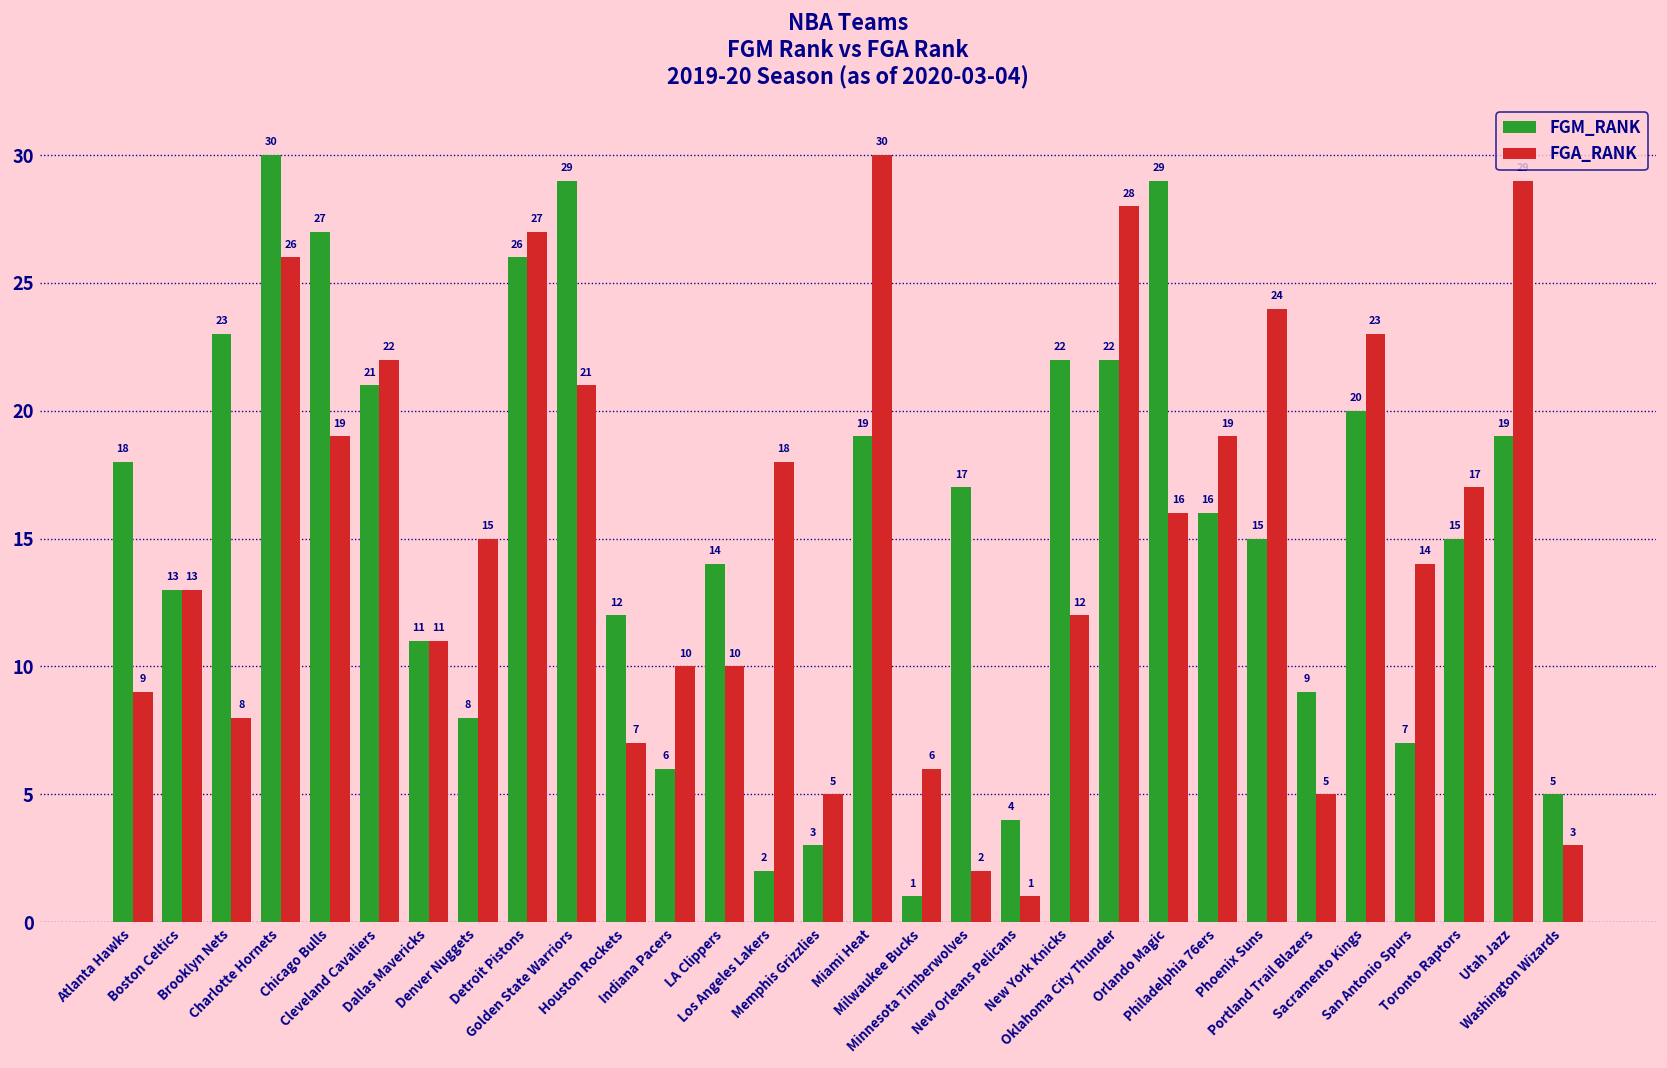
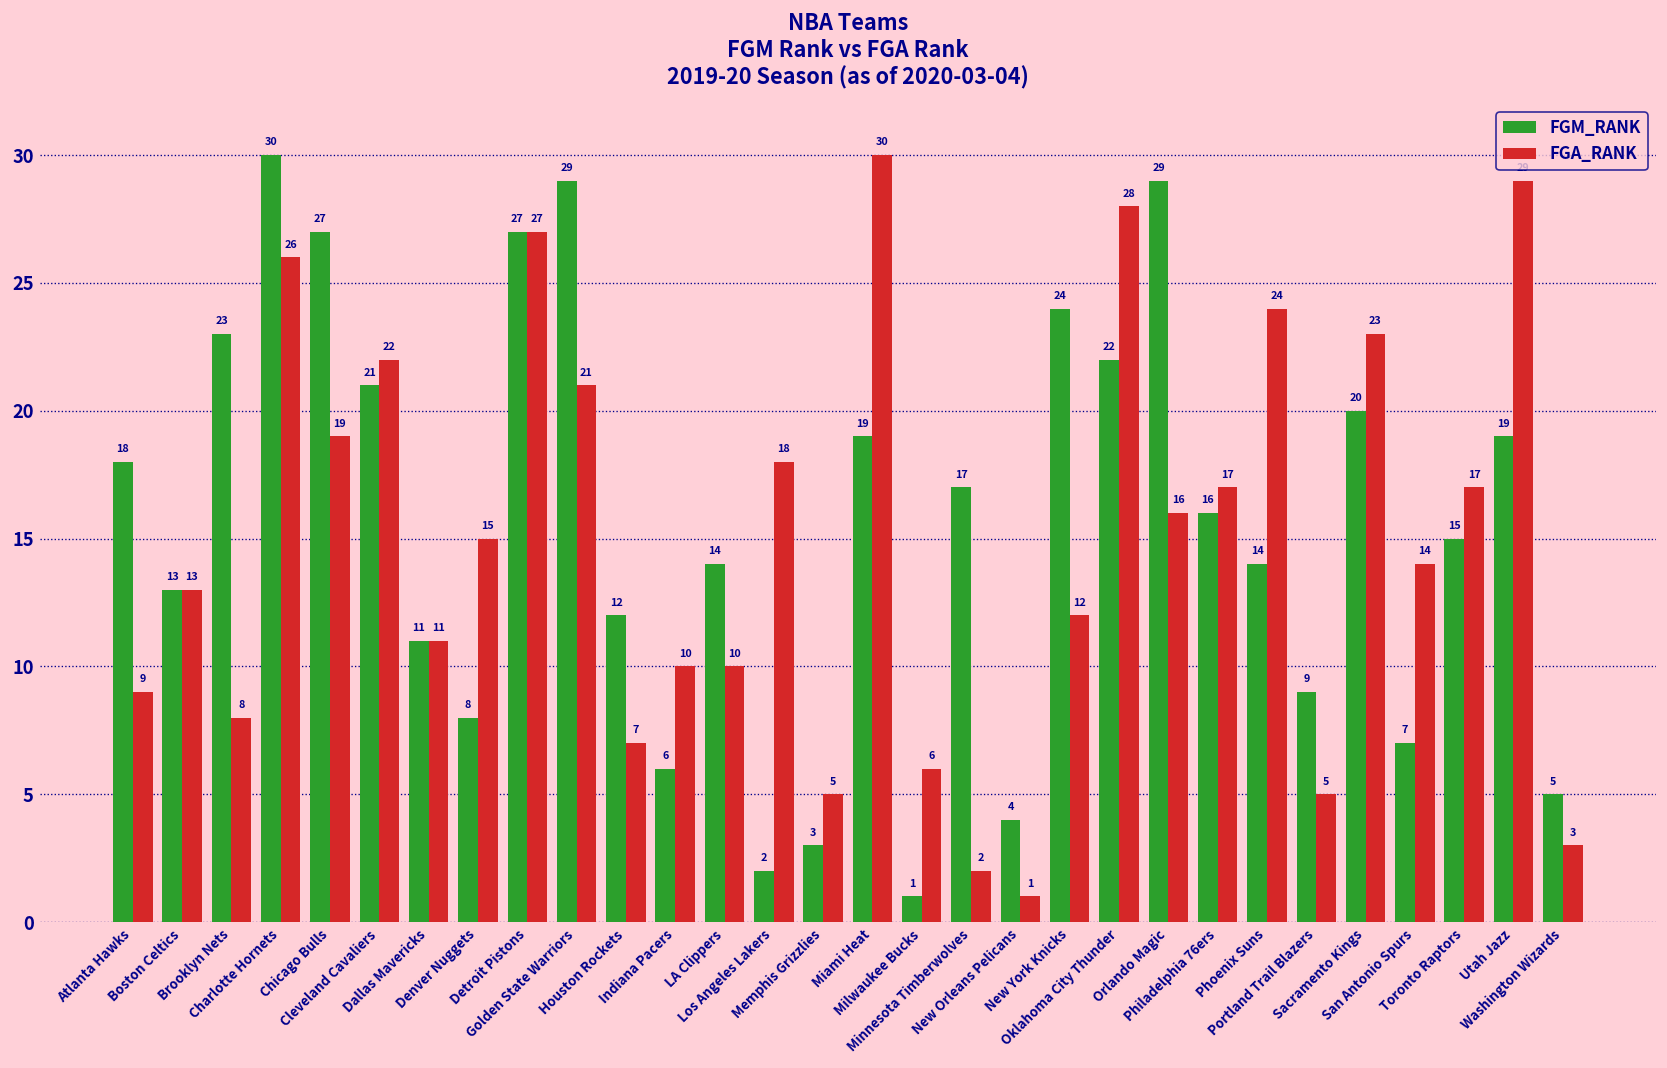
FGM_RANK, Detroit Pistons: 26 -> 27
FGM_RANK, New York Knicks: 22 -> 24
FGA_RANK, Philadelphia 76ers: 19 -> 17
FGM_RANK, Phoenix Suns: 15 -> 14
